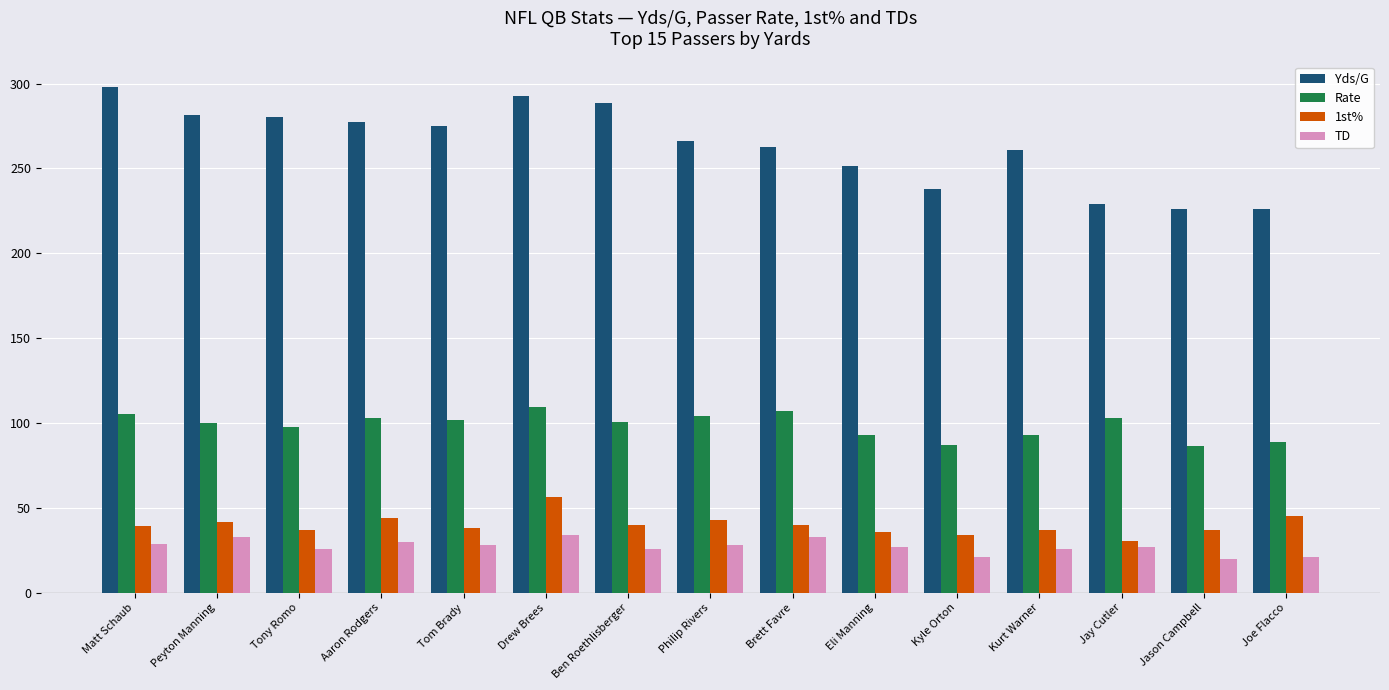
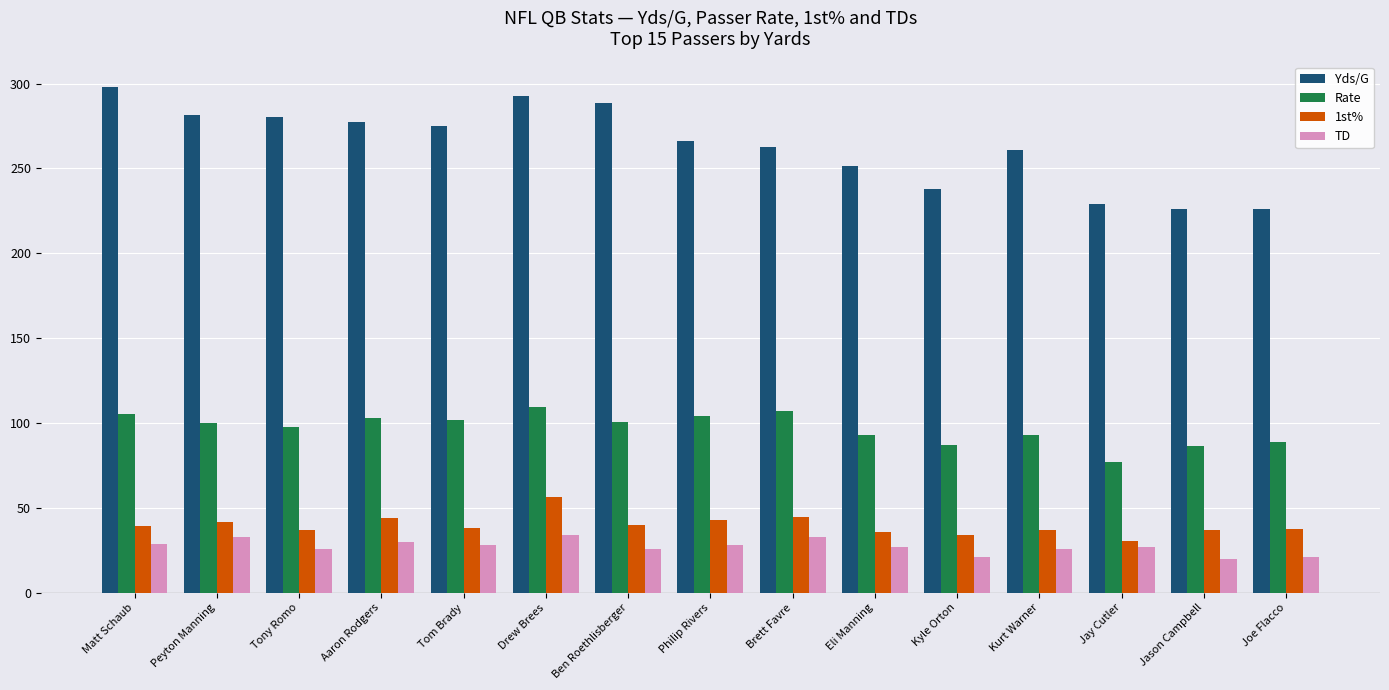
1st%, Brett Favre: 40 -> 45
Rate, Jay Cutler: 103 -> 77
1st%, Joe Flacco: 46 -> 37
